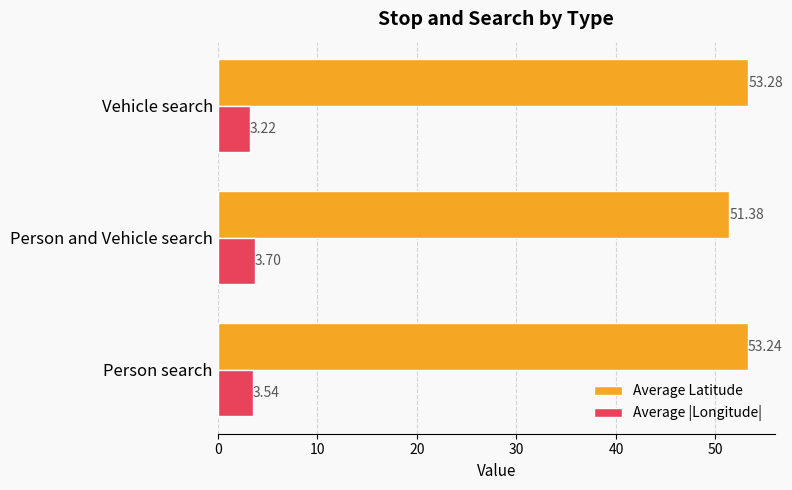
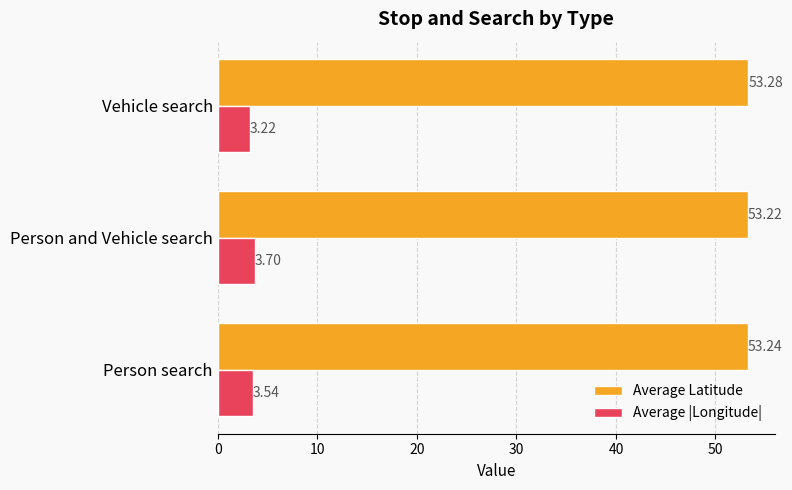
Average Latitude, Person and Vehicle search: 51.38 -> 53.22
